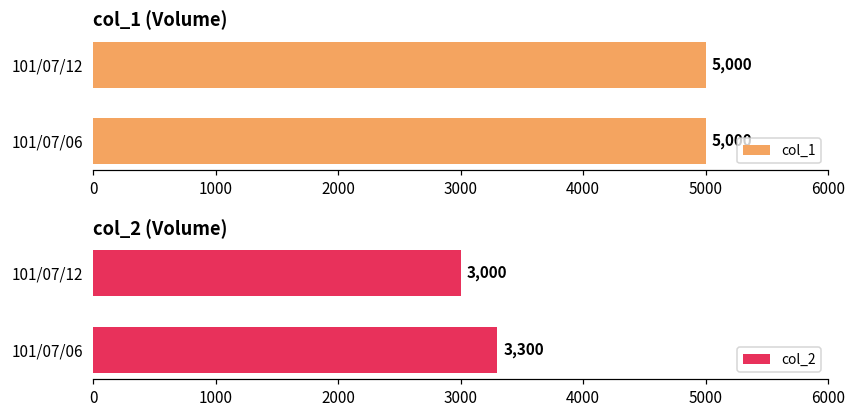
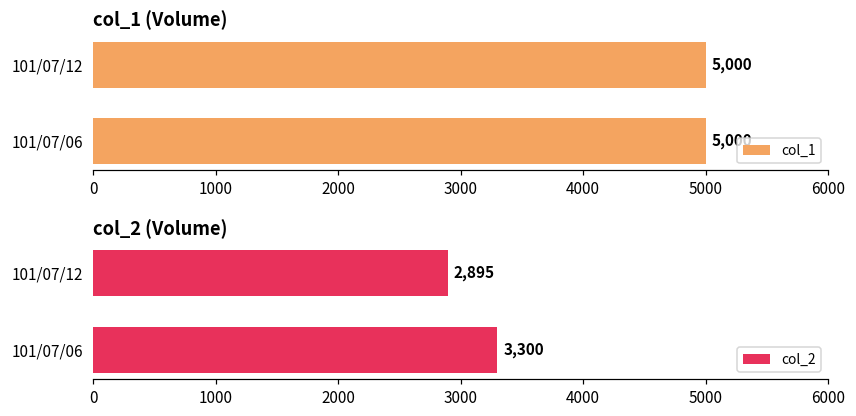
col_2 (Volume), 101/07/12: 3,000 -> 2,895
